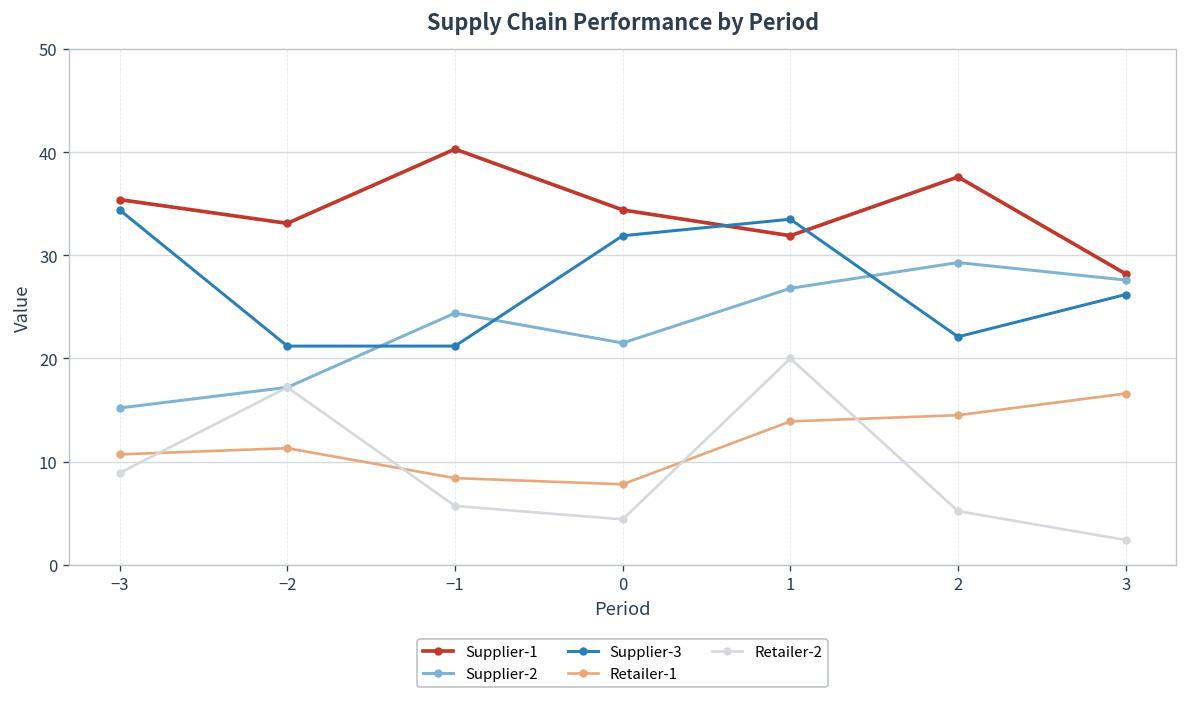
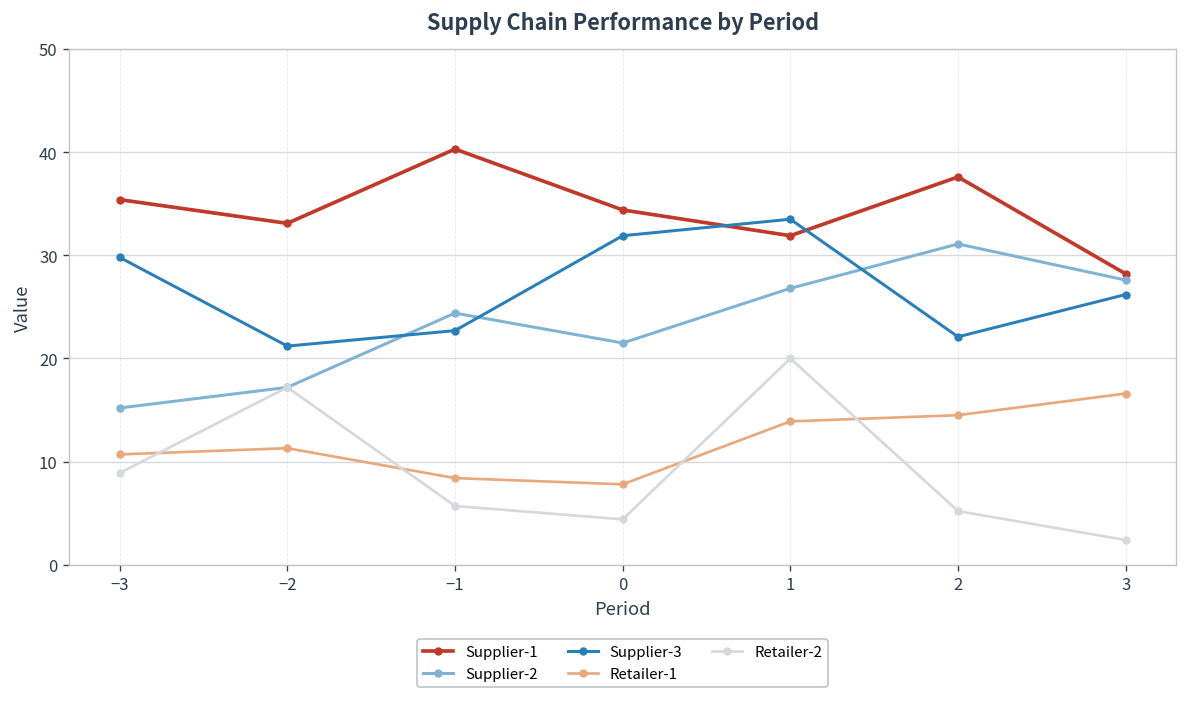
Supplier-3, −3: 34 -> 30
Supplier-3, −1: 21 -> 23
Supplier-2, 2: 29 -> 31
